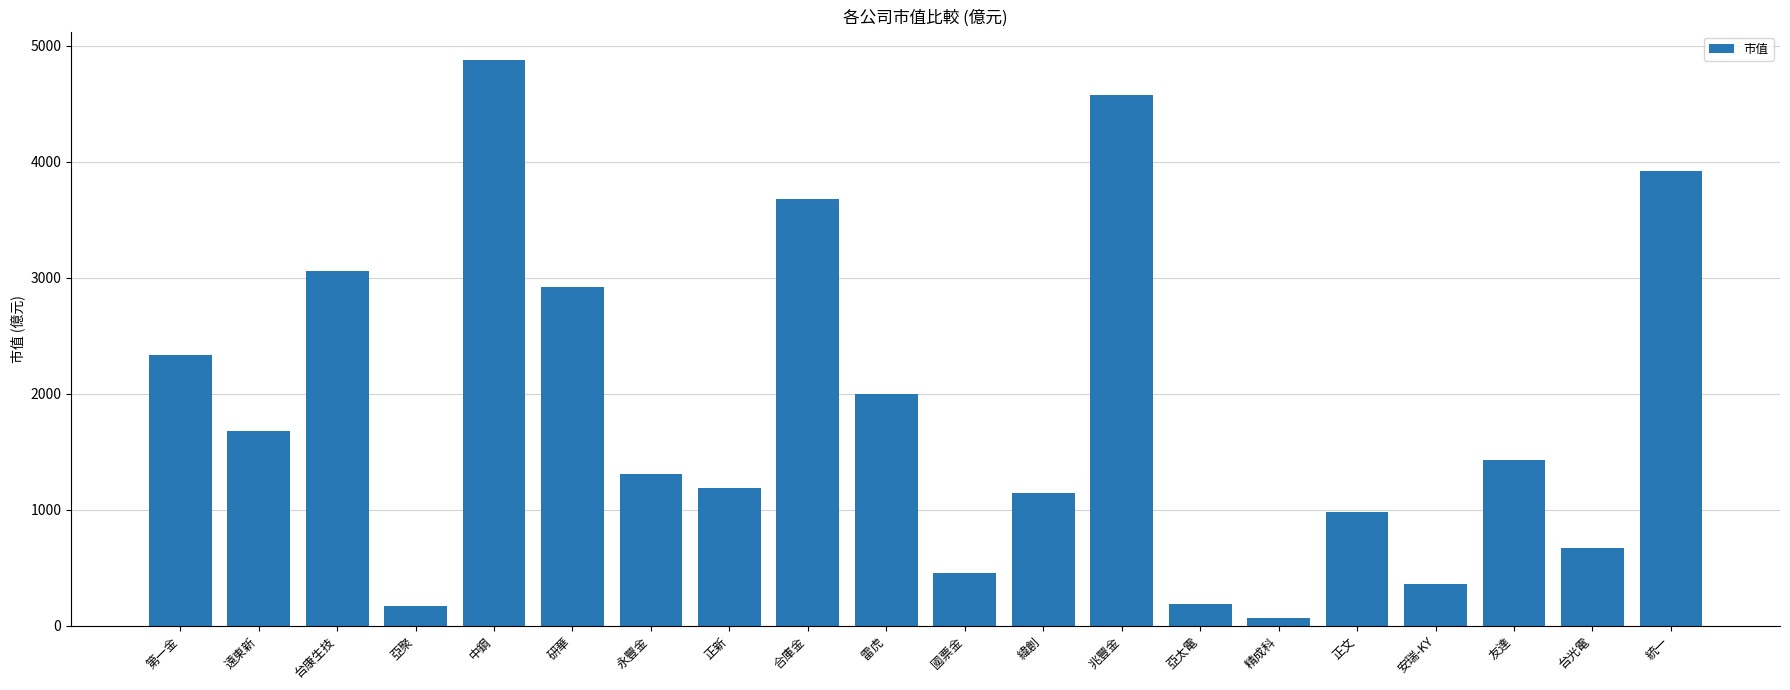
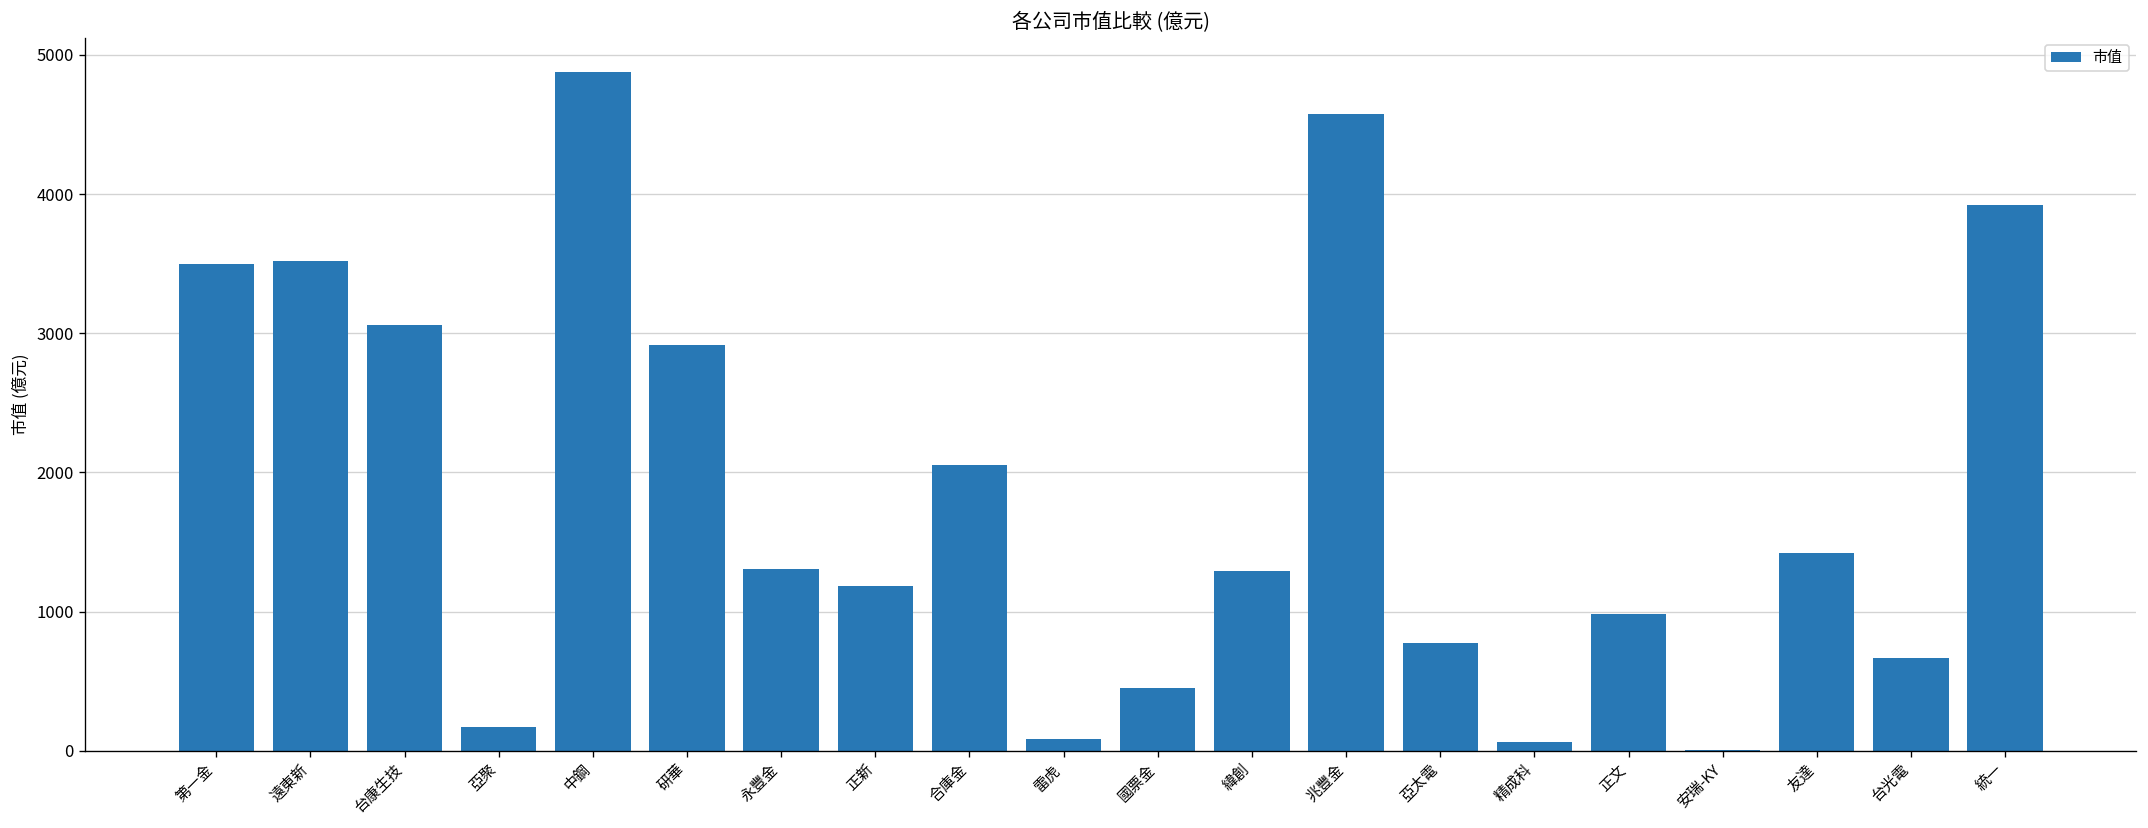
第一金: 2330 -> 3500
遠東新: 1680 -> 3520
合庫金: 3680 -> 2060
雷虎: 2000 -> 80
緯創: 1150 -> 1290
亞太電: 180 -> 780
安瑞-KY: 360 -> 10
